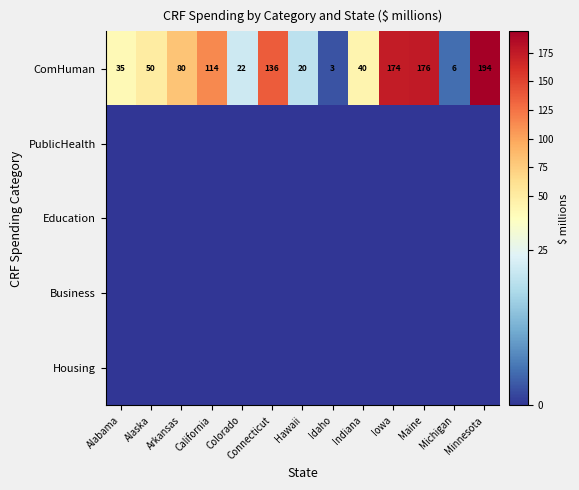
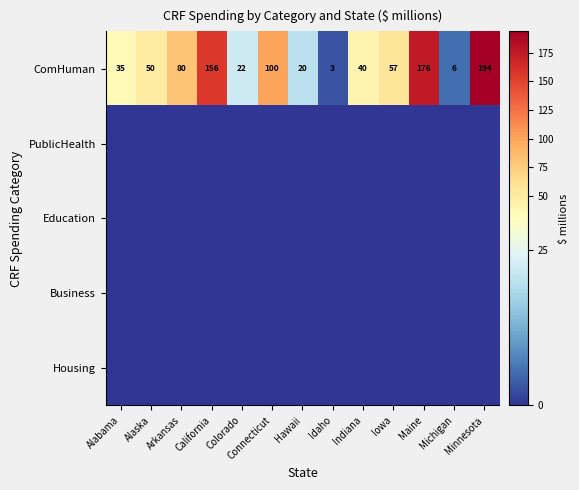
ComHuman, California: 114 -> 156
ComHuman, Connecticut: 136 -> 100
ComHuman, Iowa: 174 -> 57
